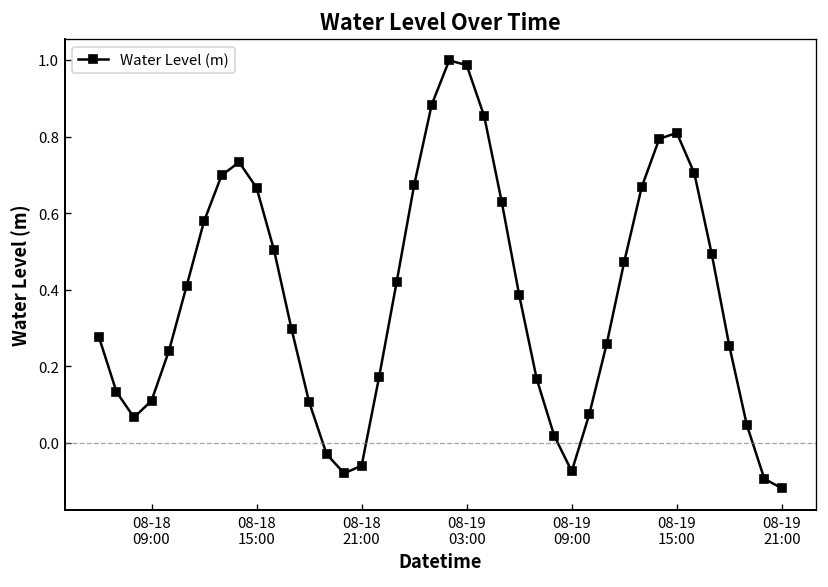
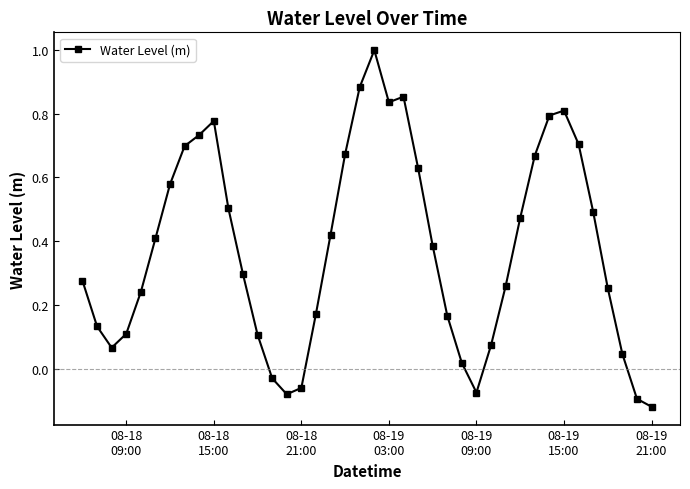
08-18 15:00: 0.67 -> 0.78
08-19 03:00: 0.99 -> 0.84
